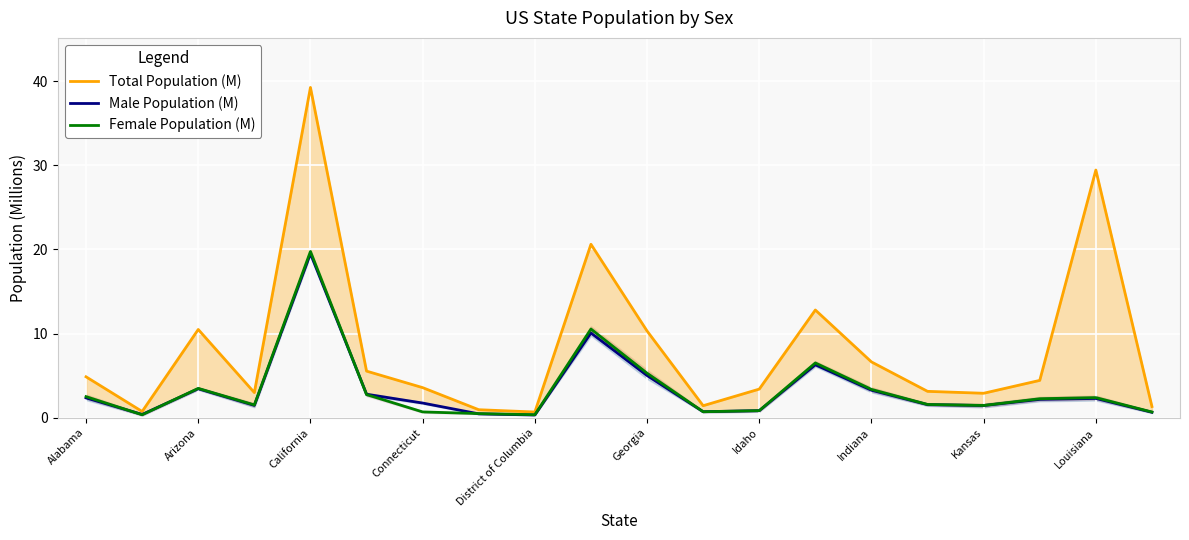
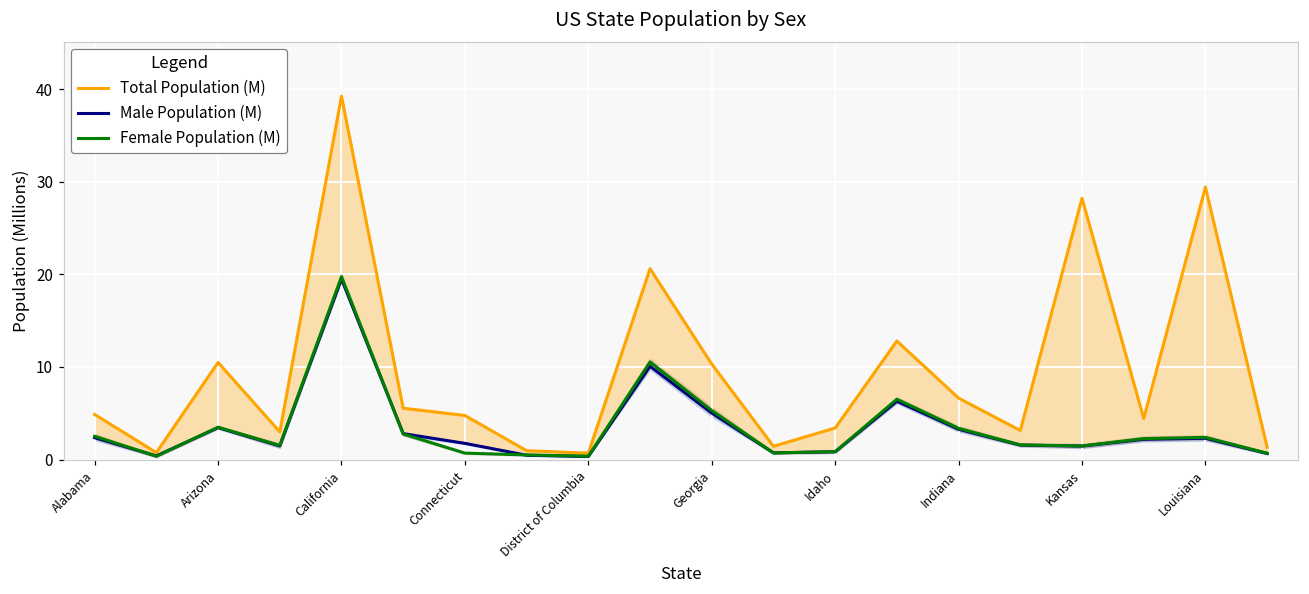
Total Population (M), Connecticut: 4 -> 5
Total Population (M), Kansas: 3 -> 28
